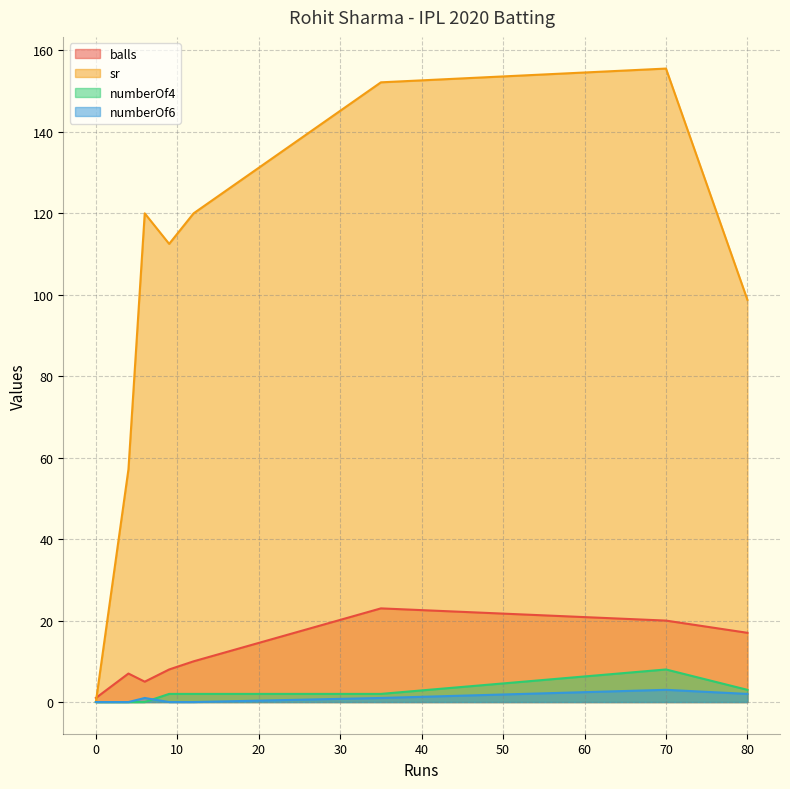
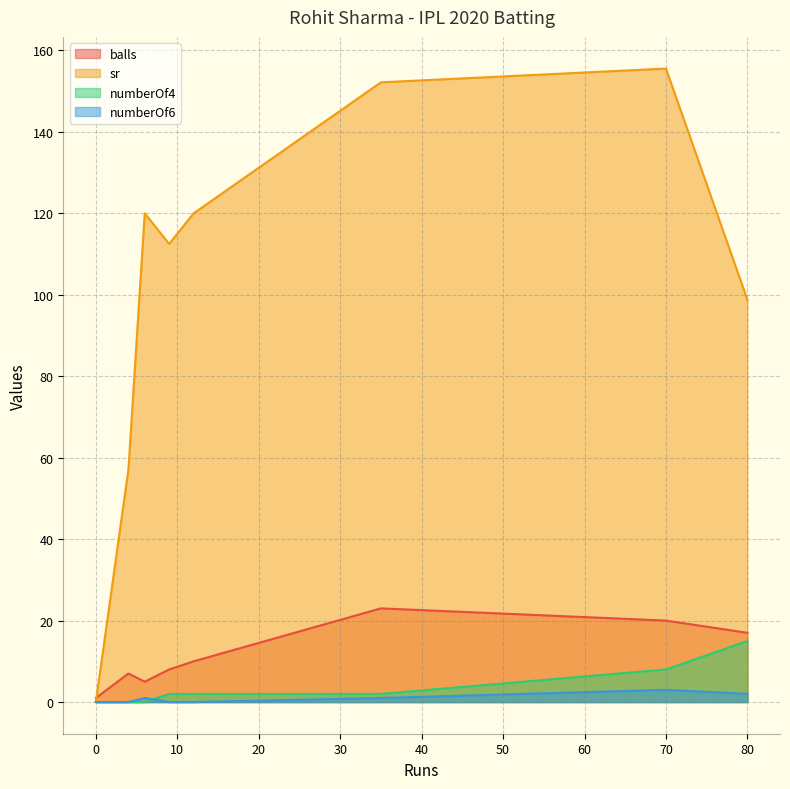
numberOf4, 80: 3 -> 15
